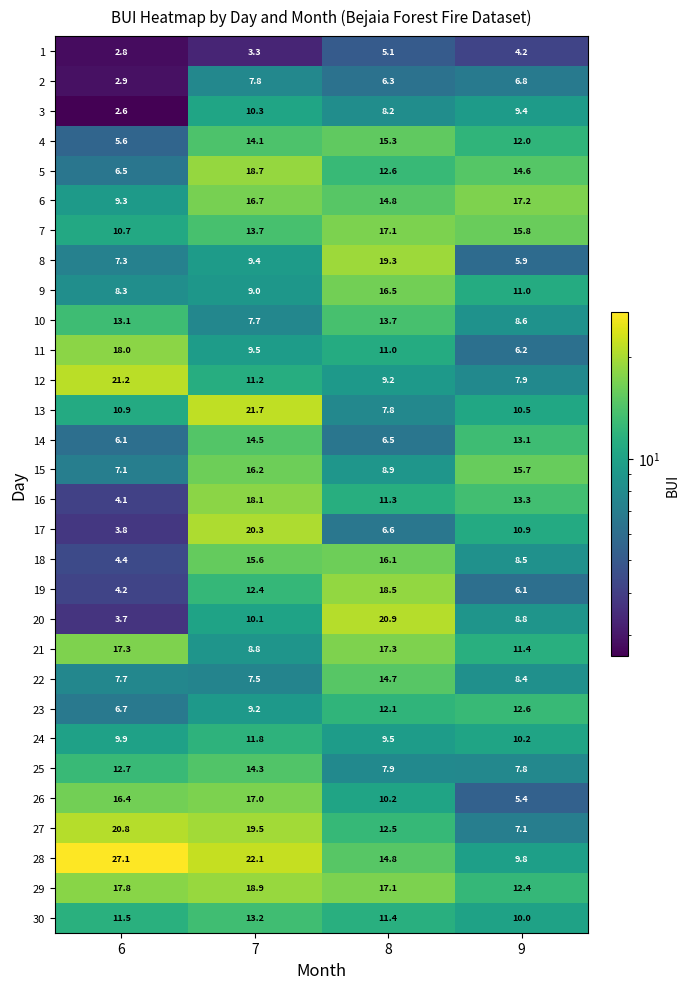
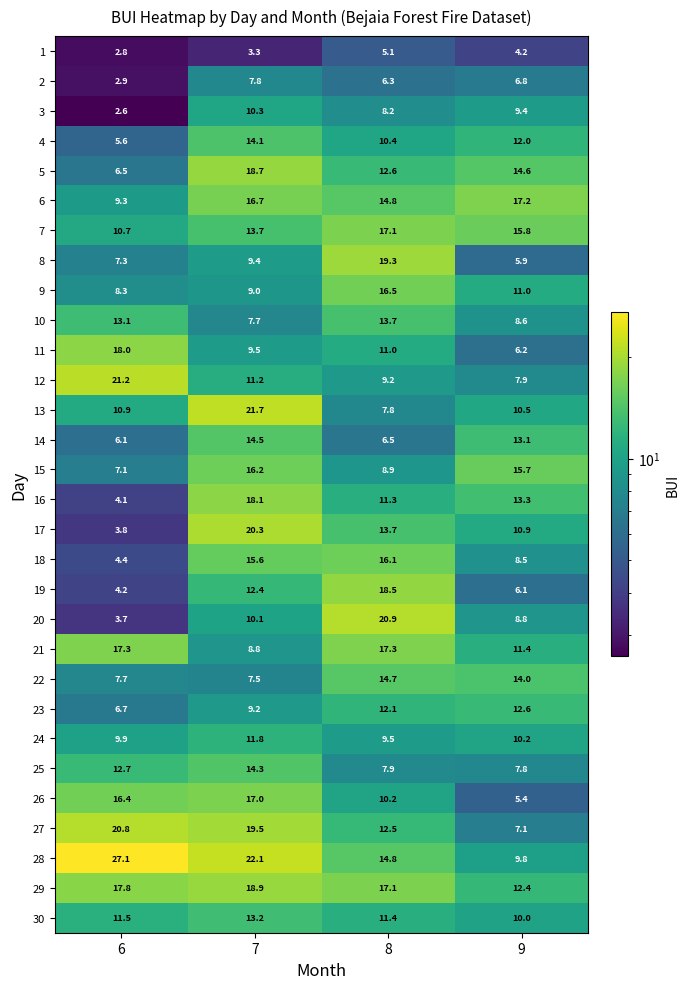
4, 8: 15.3 -> 10.4
17, 8: 6.6 -> 13.7
22, 9: 8.4 -> 14.0
